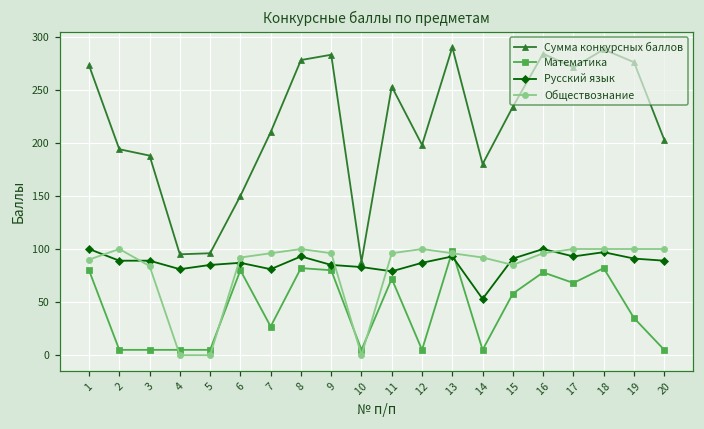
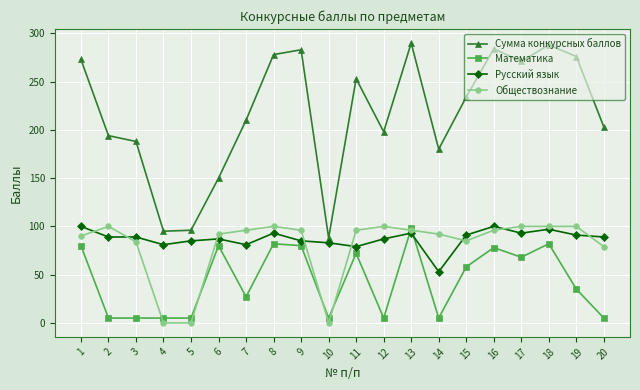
Обществознание, 20: 100 -> 80
